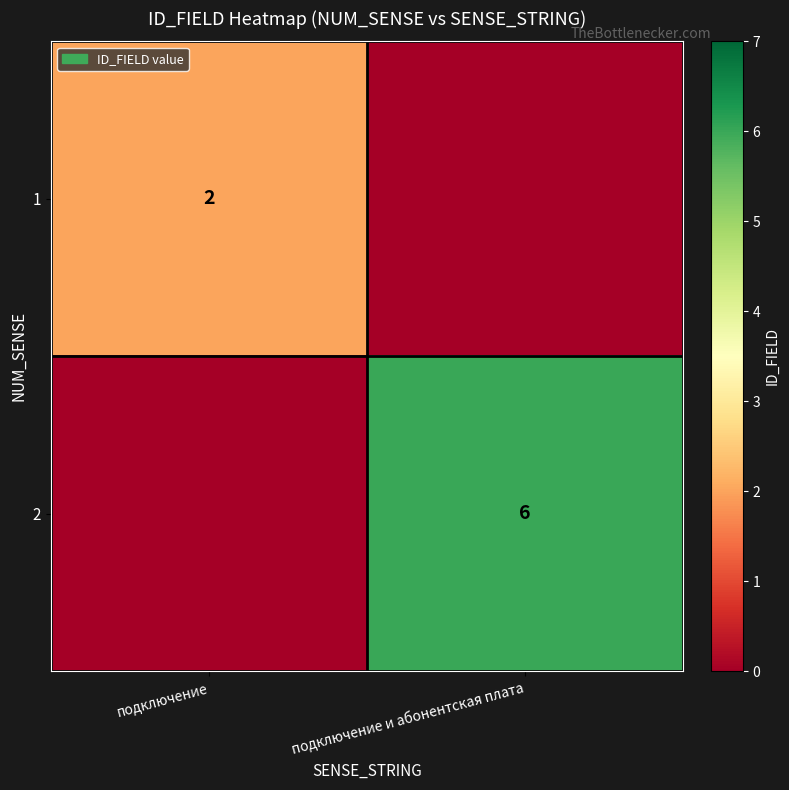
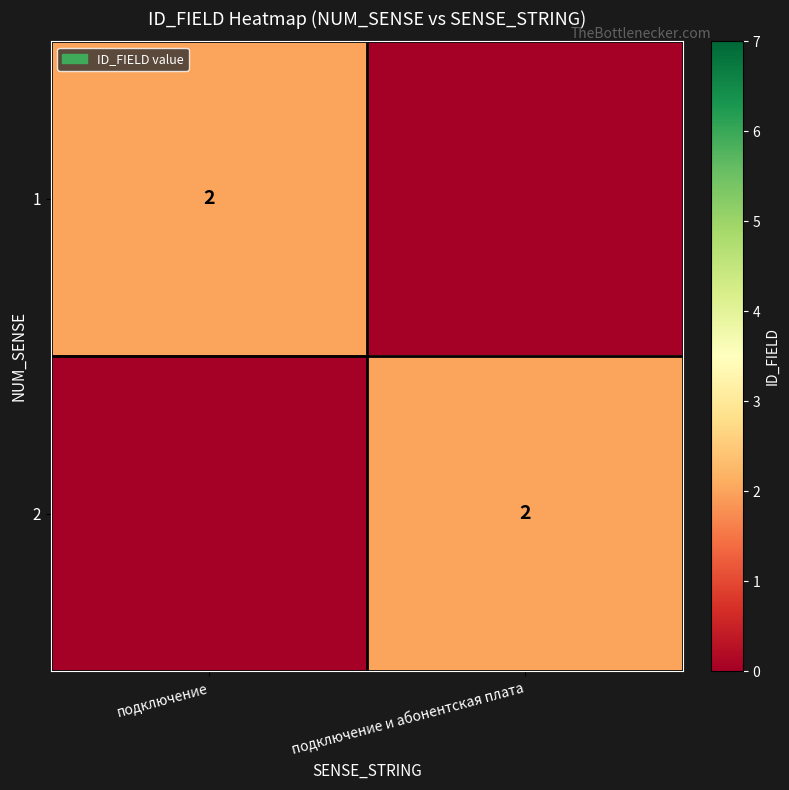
2, подключение и абонентская плата: 6 -> 2
